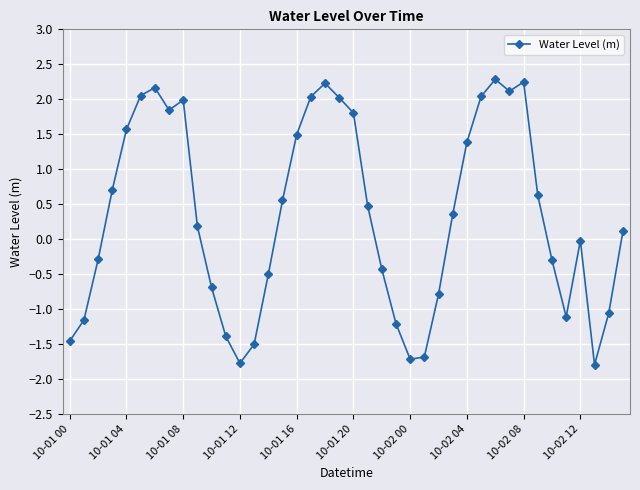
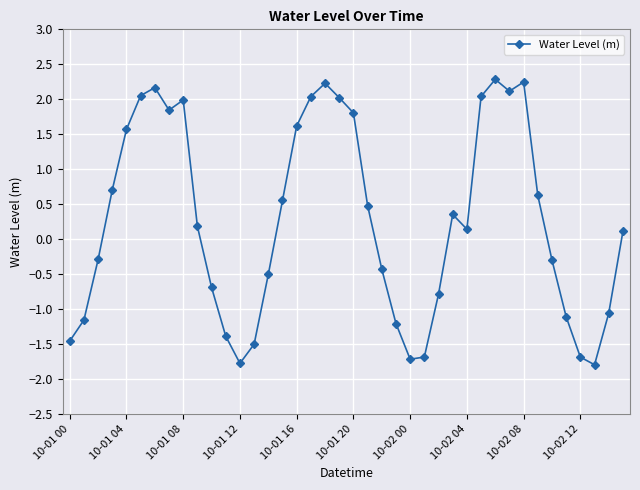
10-01 16: 1.5 -> 1.6
10-02 04: 1.4 -> 0.1
10-02 12: 0.0 -> -1.7
